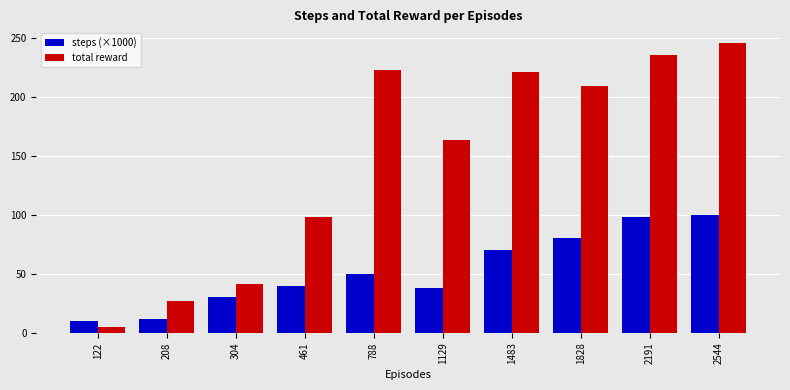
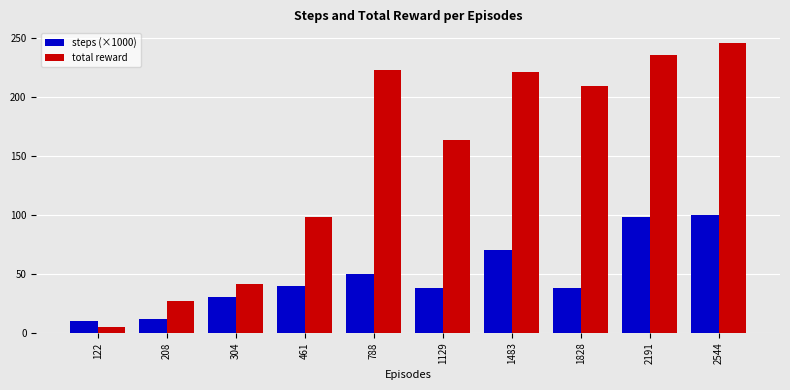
steps (×1000), 1828: 80 -> 38
